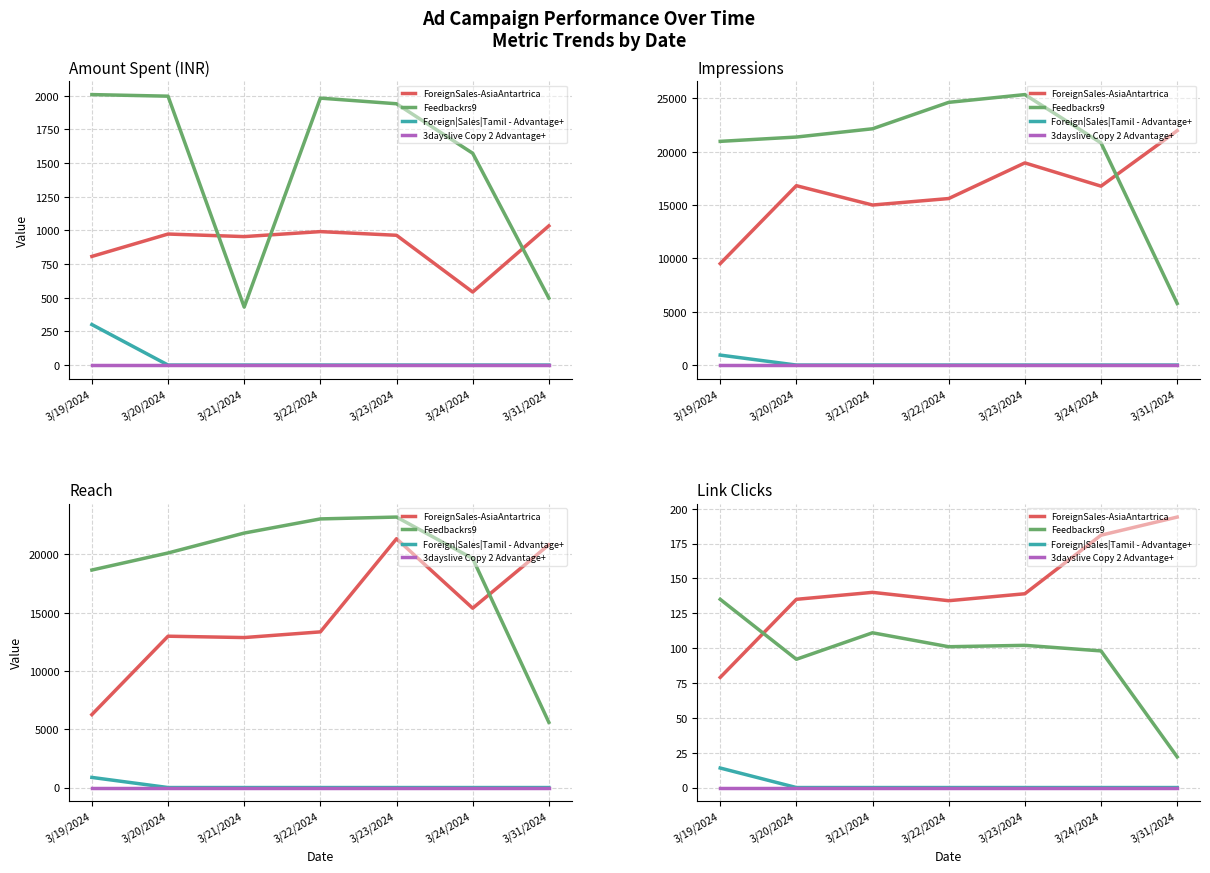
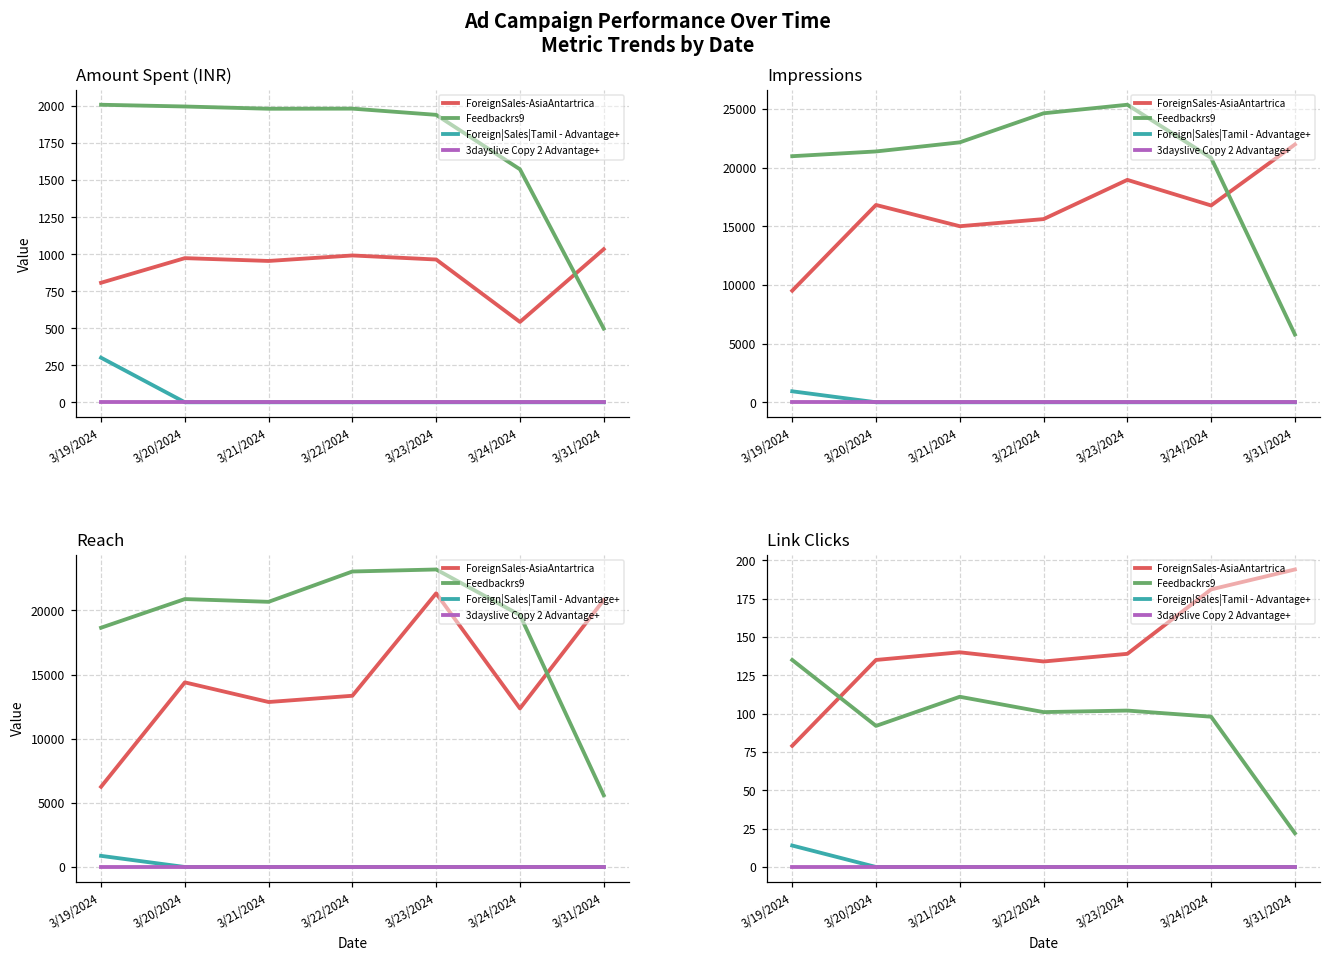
Amount Spent (INR), Feedbackrs9, 3/21/2024: 430 -> 1980
Reach, ForeignSales-AsiaAntartrica, 3/20/2024: 13000 -> 14400
Reach, Feedbackrs9, 3/20/2024: 20100 -> 20900
Reach, Feedbackrs9, 3/21/2024: 21800 -> 20700
Reach, ForeignSales-AsiaAntartrica, 3/24/2024: 15400 -> 12400
